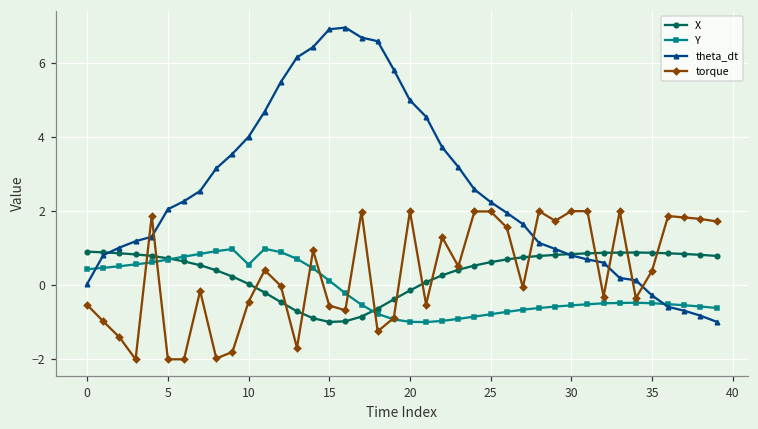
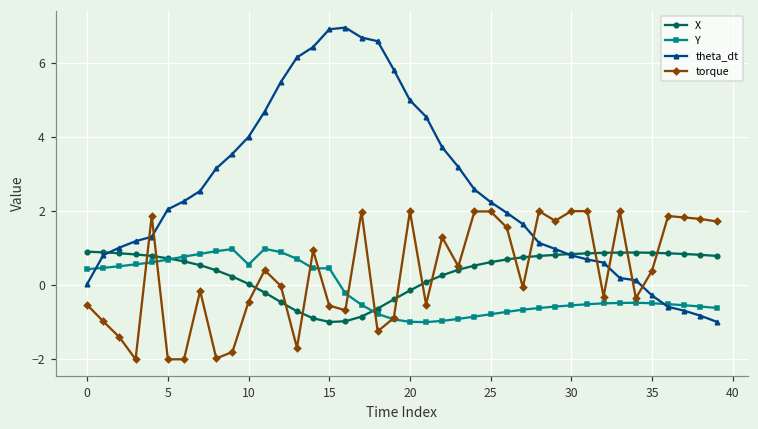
Y, 15: 0.1 -> 0.5
